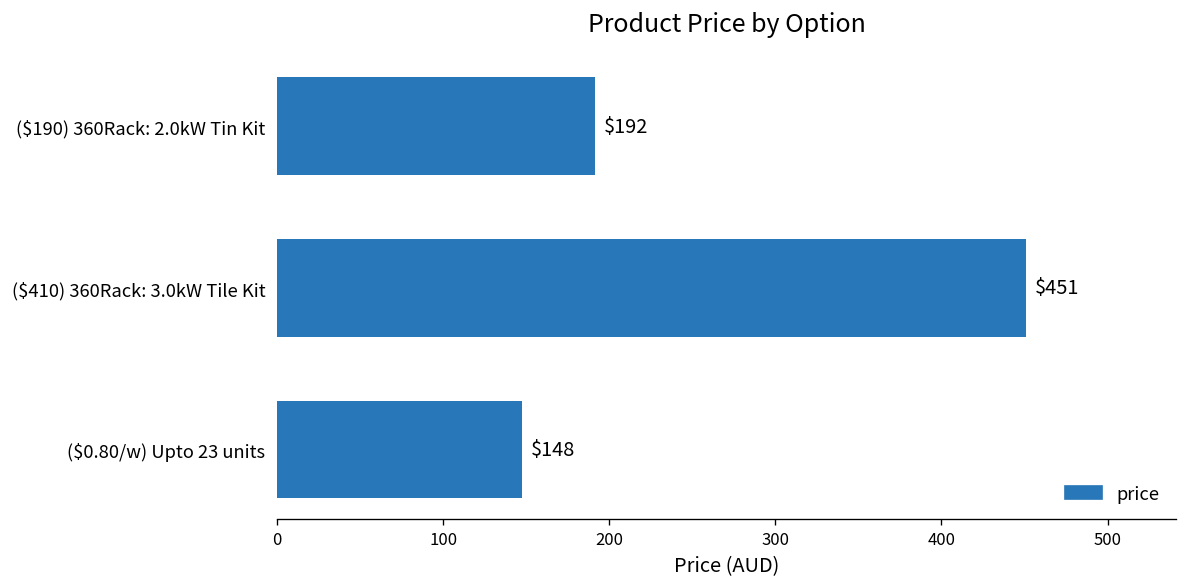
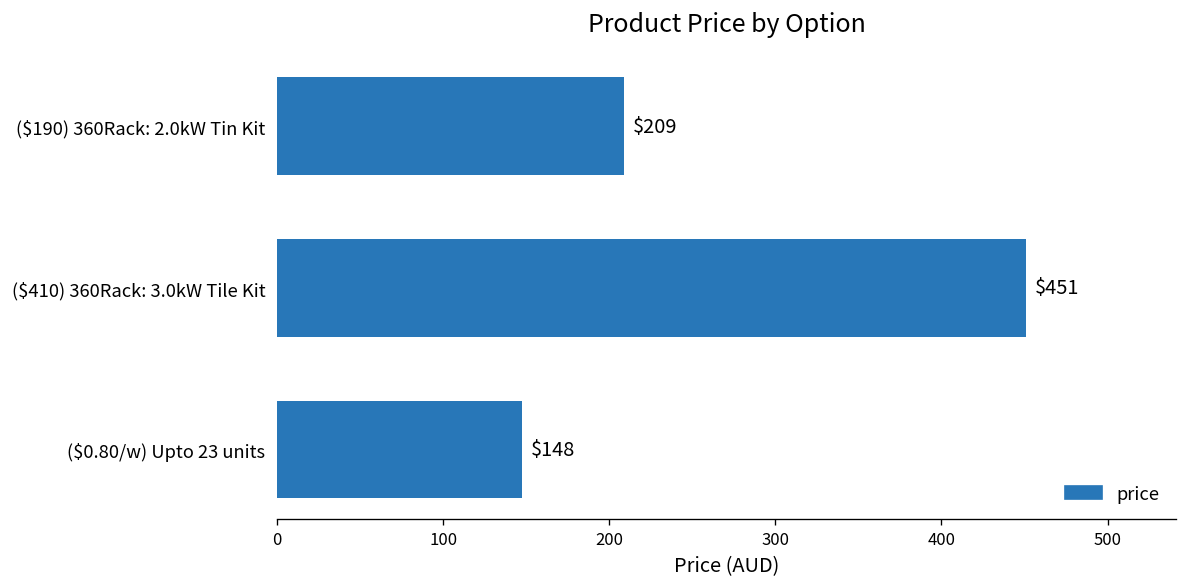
($190) 360Rack: 2.0kW Tin Kit: $192 -> $209
